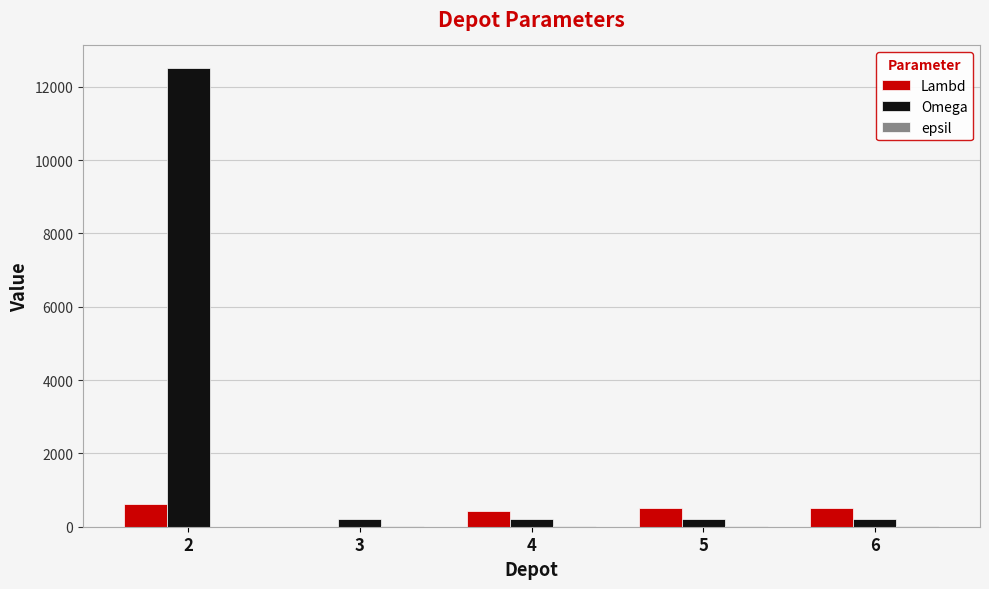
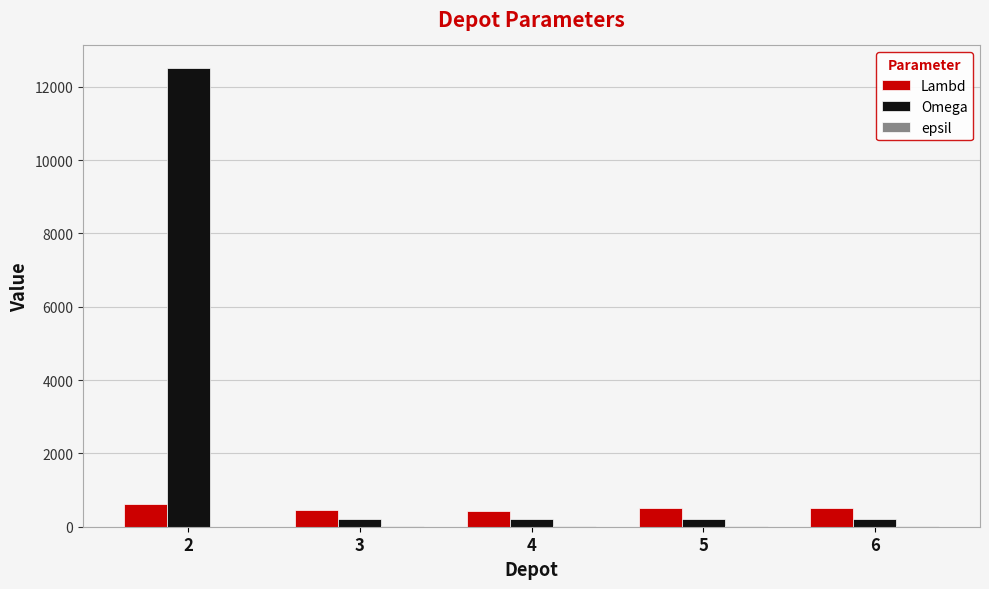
Lambd, 3: 0 -> 400
